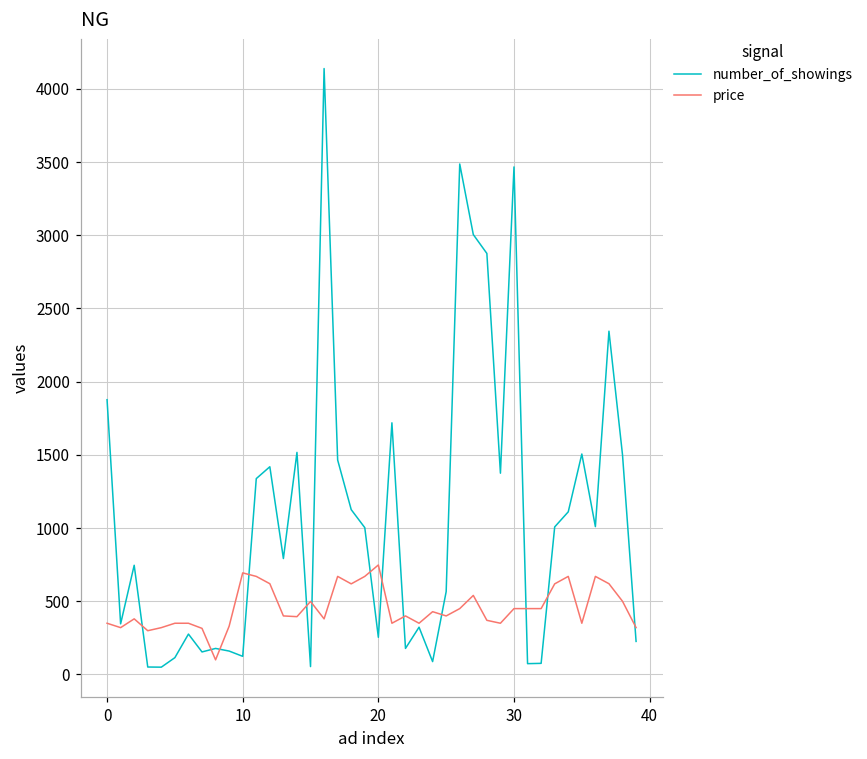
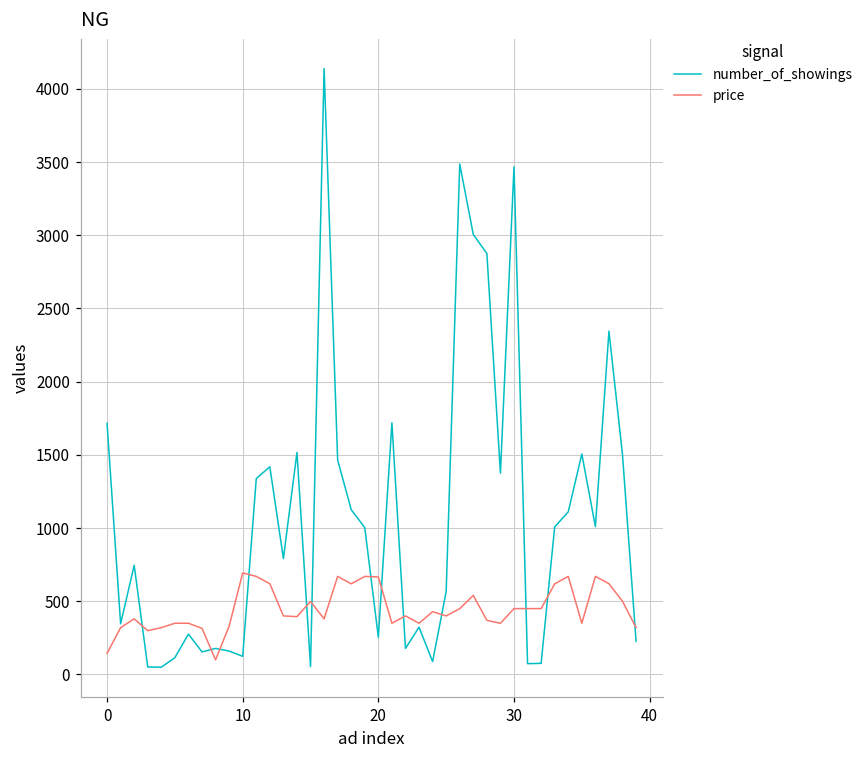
number_of_showings, 0: 1880 -> 1720
price, 0: 350 -> 140
price, 20: 750 -> 670
